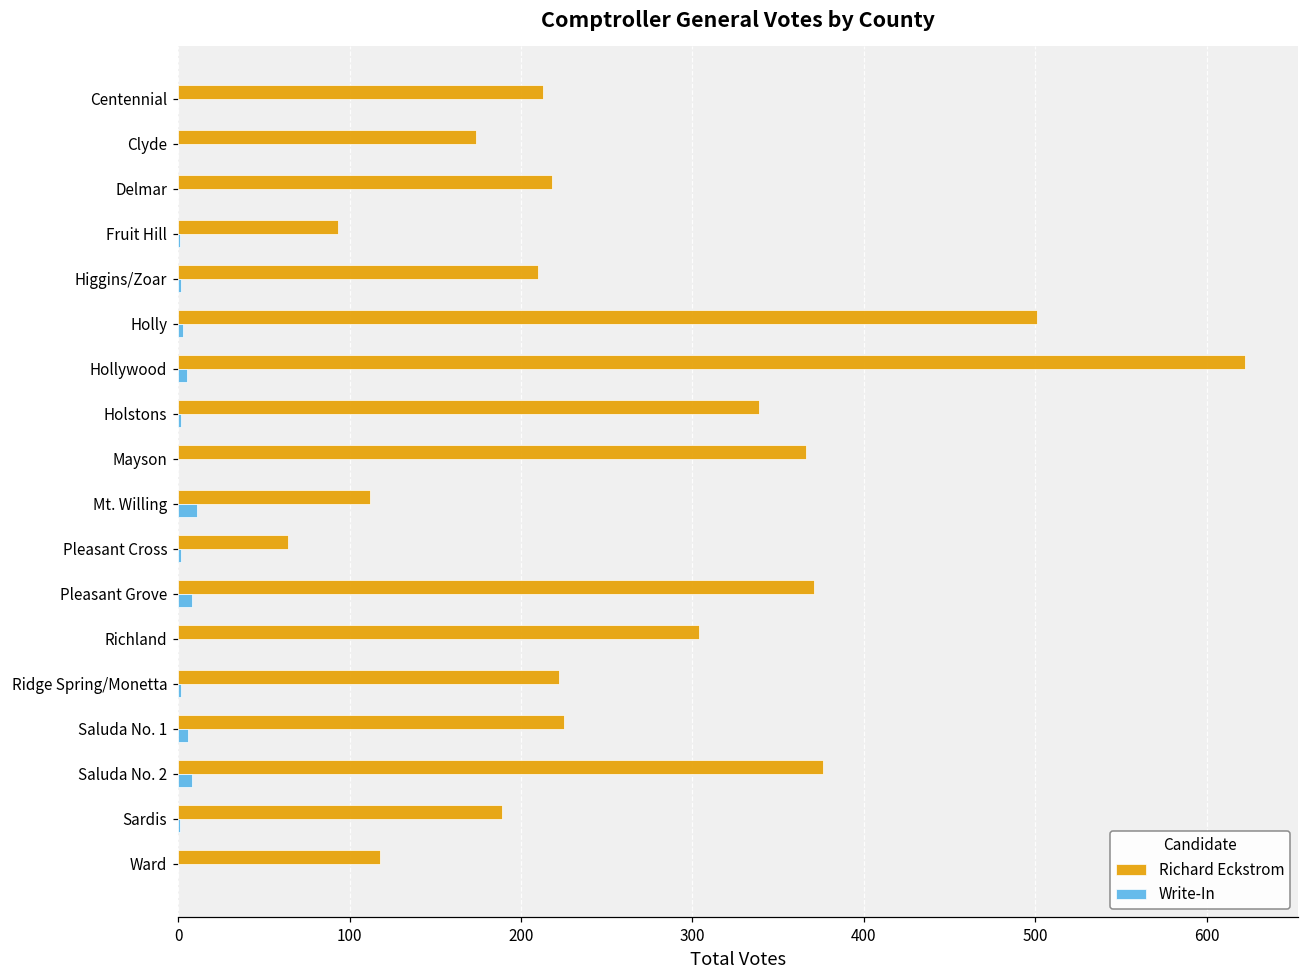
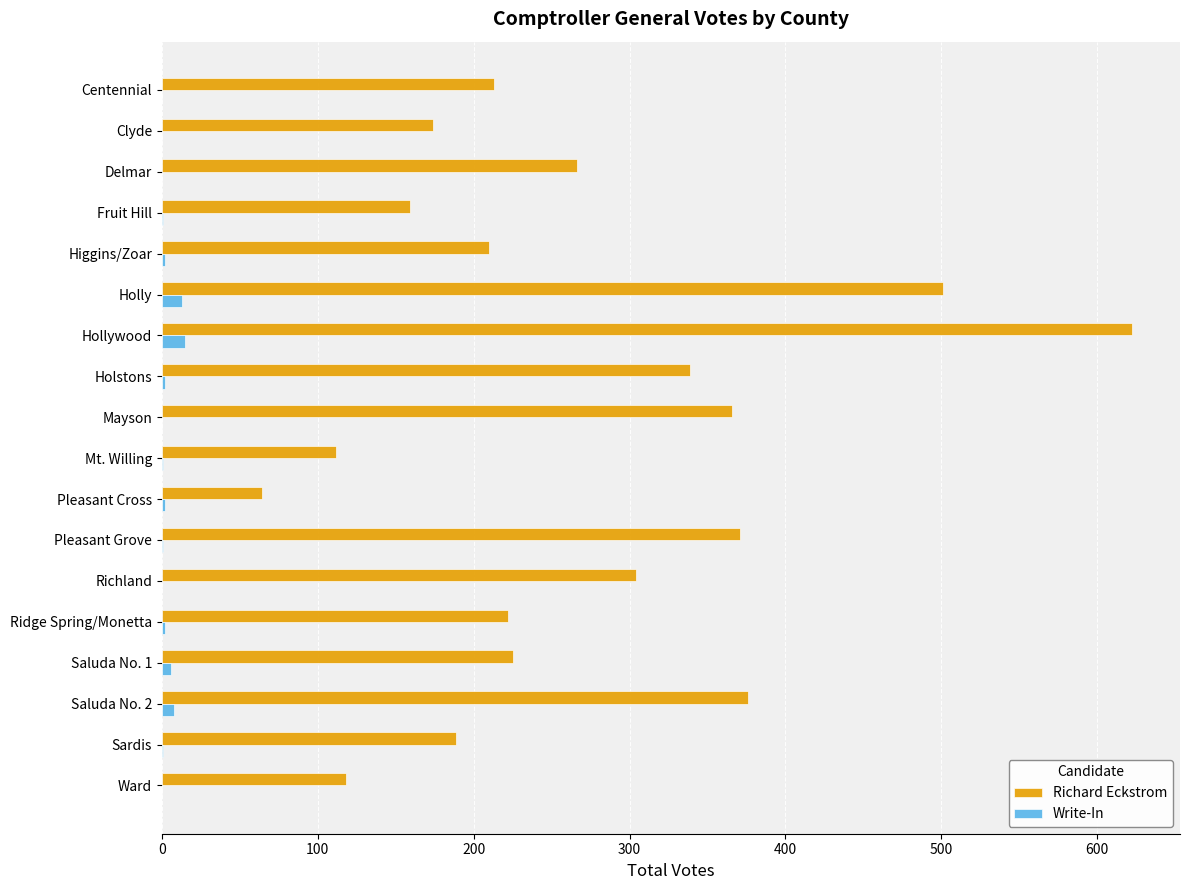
Richard Eckstrom, Delmar: 218 -> 266
Richard Eckstrom, Fruit Hill: 93 -> 159
Write-In, Holly: 3 -> 13
Write-In, Hollywood: 5 -> 15
Write-In, Mt. Willing: 11 -> 1
Write-In, Pleasant Grove: 8 -> 1
